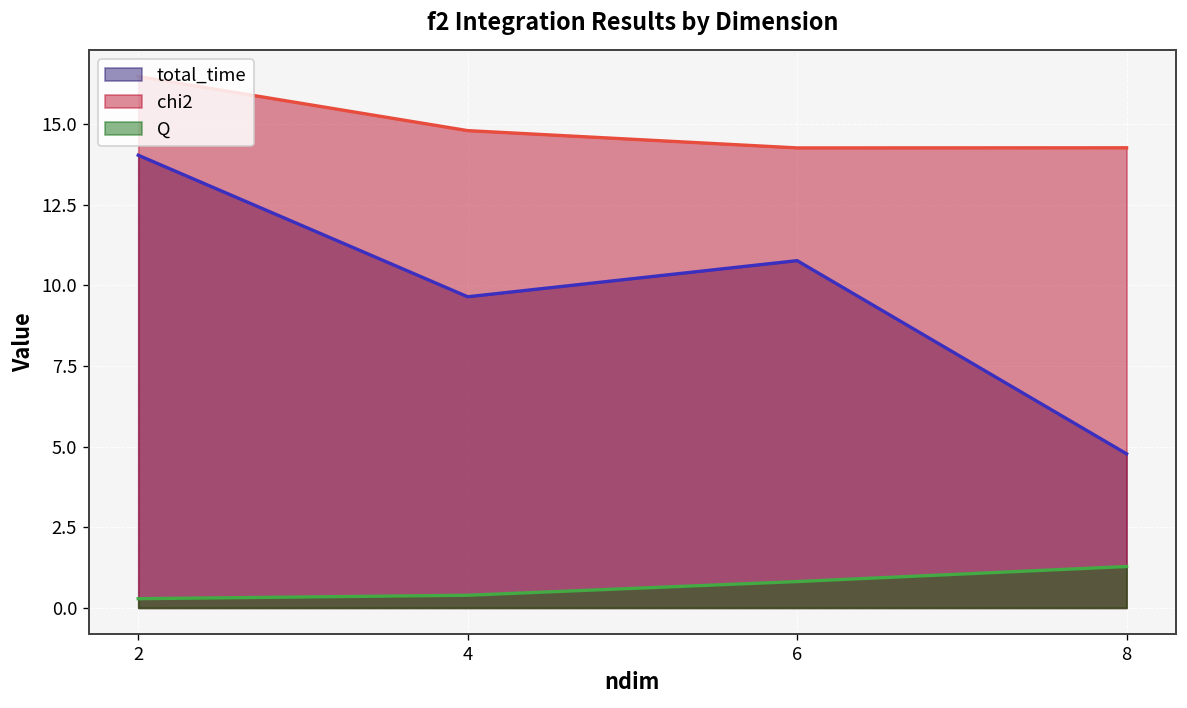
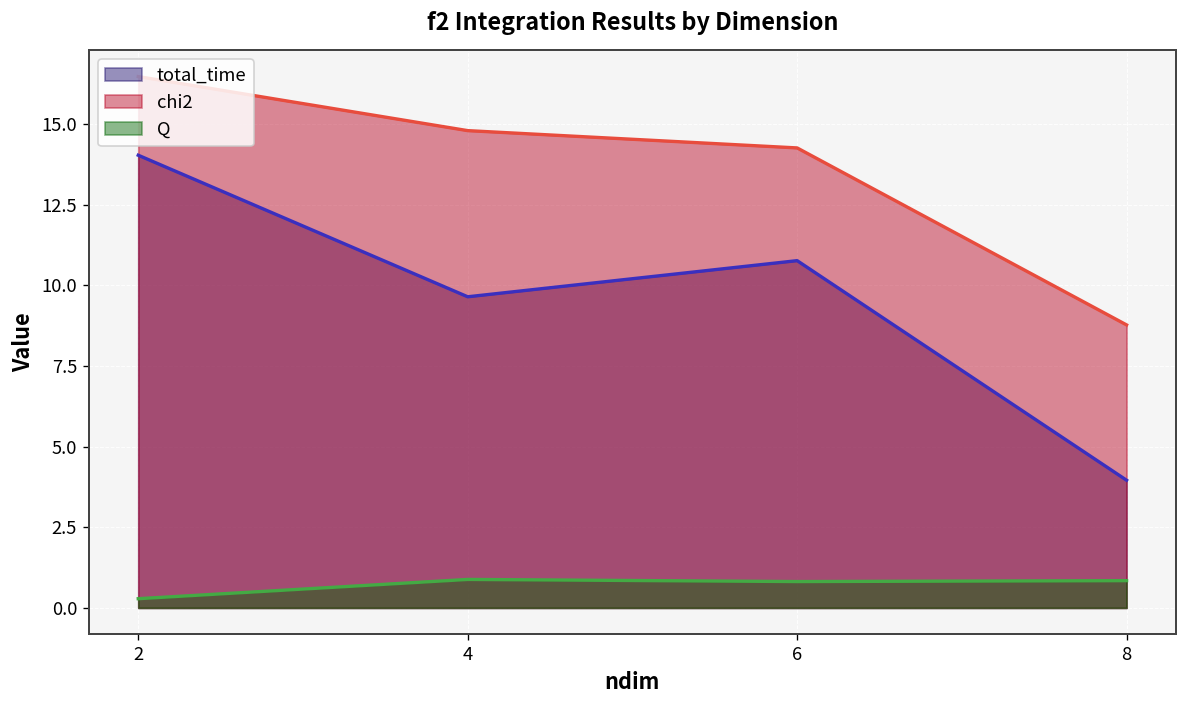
Q, 4: 0.4 -> 0.9
total_time, 8: 4.8 -> 4.0
chi2, 8: 14.3 -> 8.8
Q, 8: 1.3 -> 0.8
